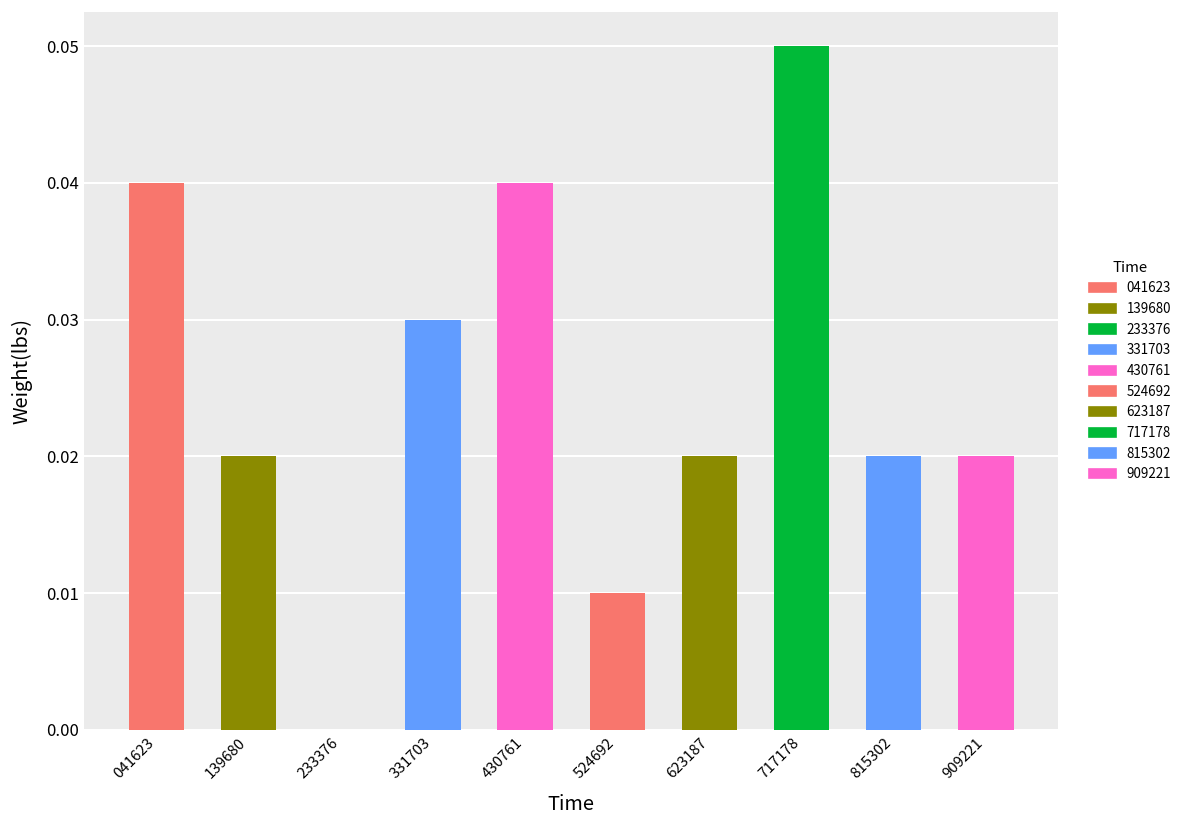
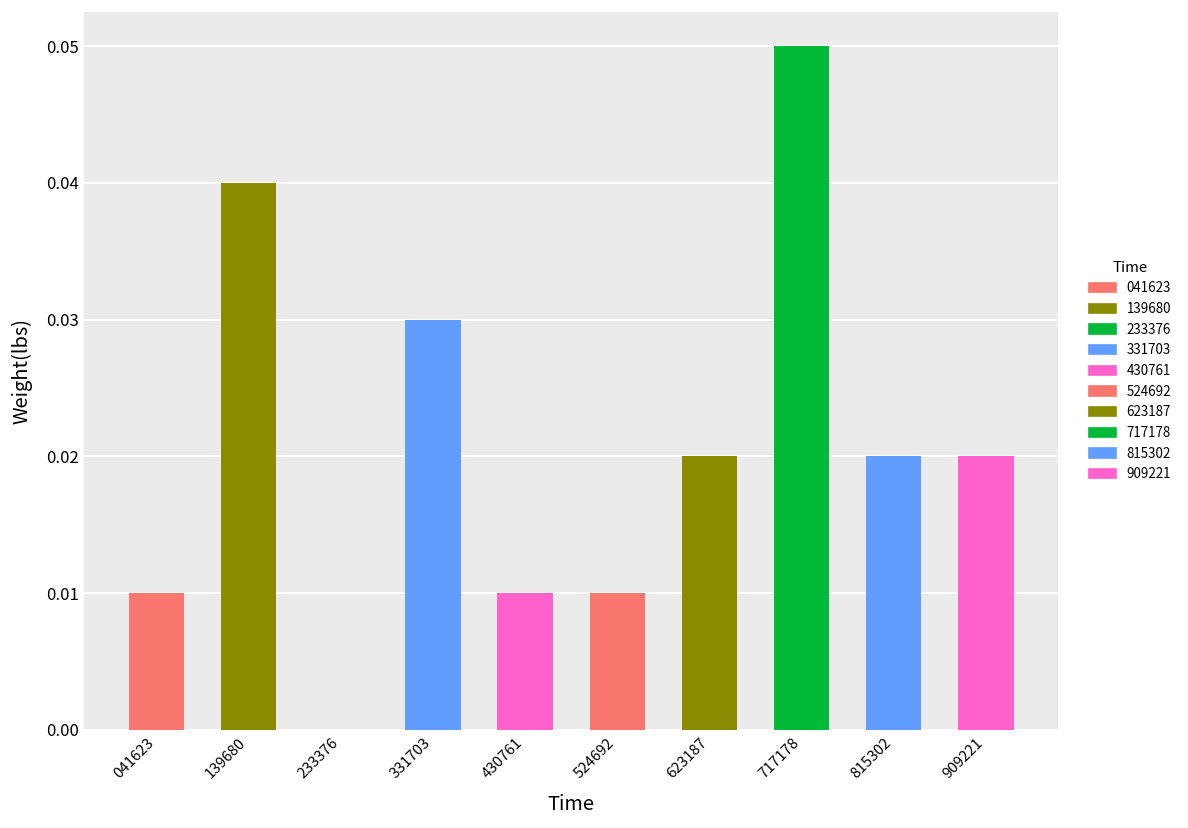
041623: 0.04 -> 0.01
139680: 0.02 -> 0.04
430761: 0.04 -> 0.01
